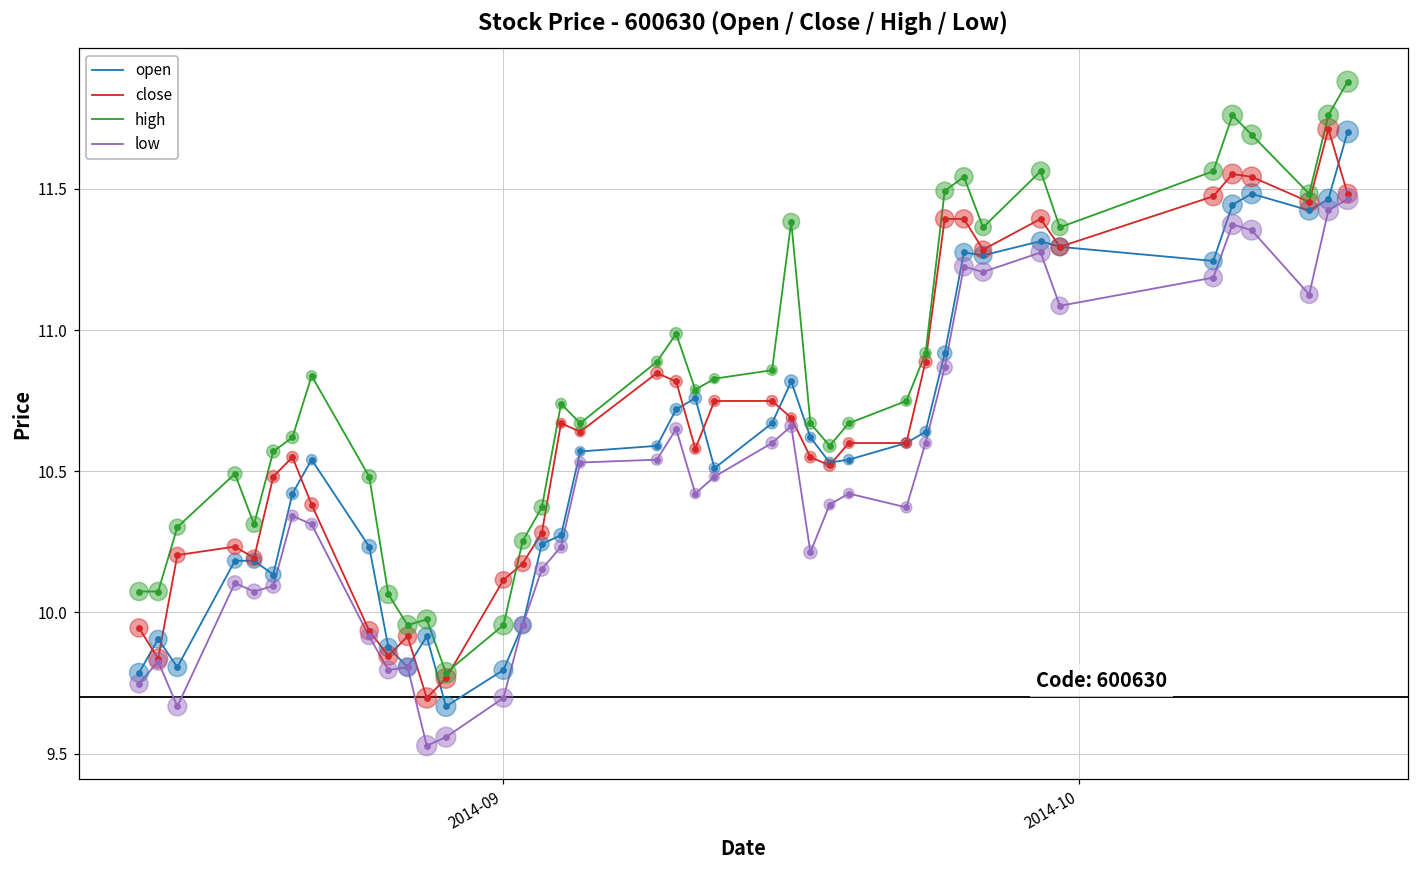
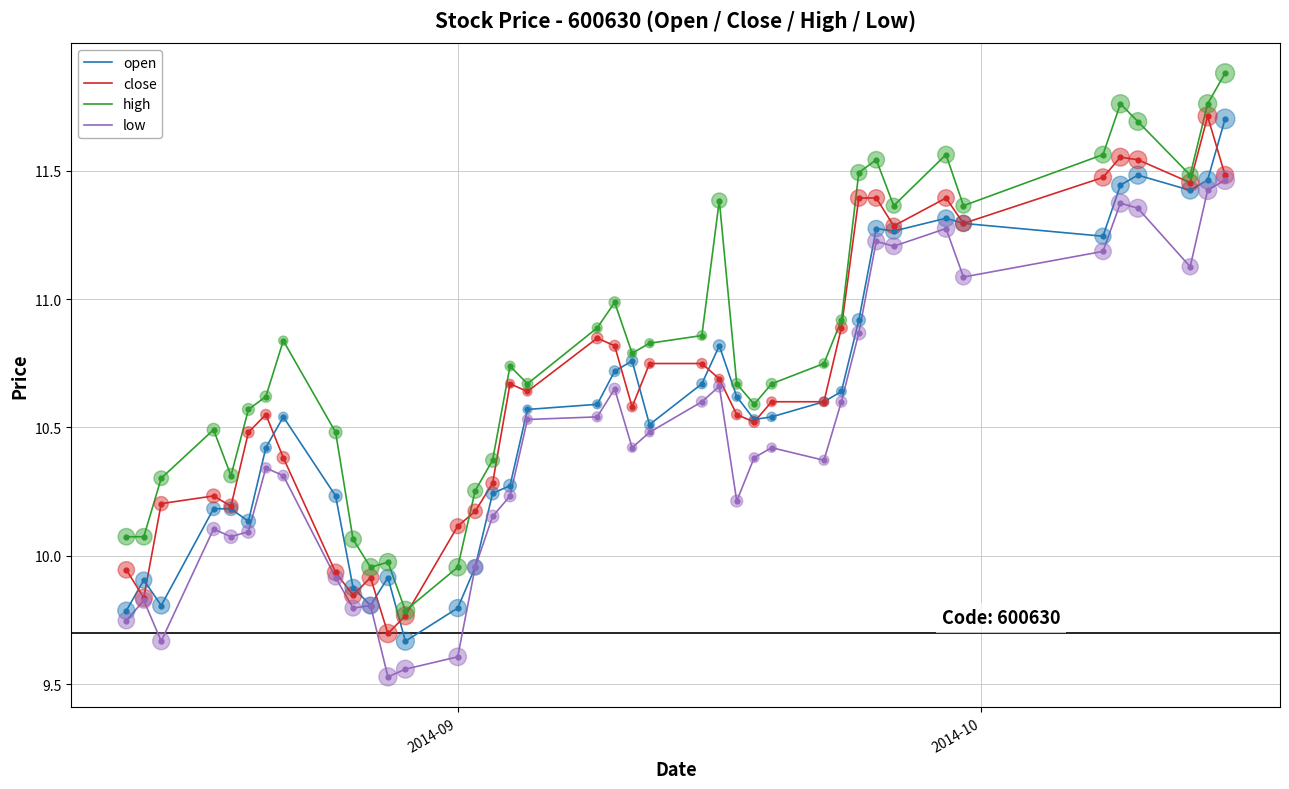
low, 2014-09: 9.70 -> 9.61
